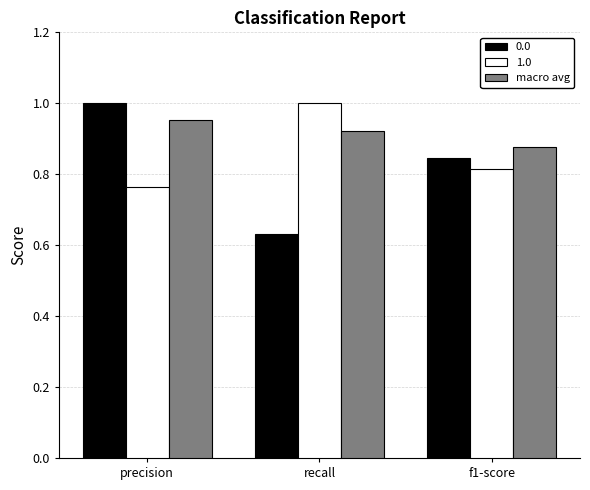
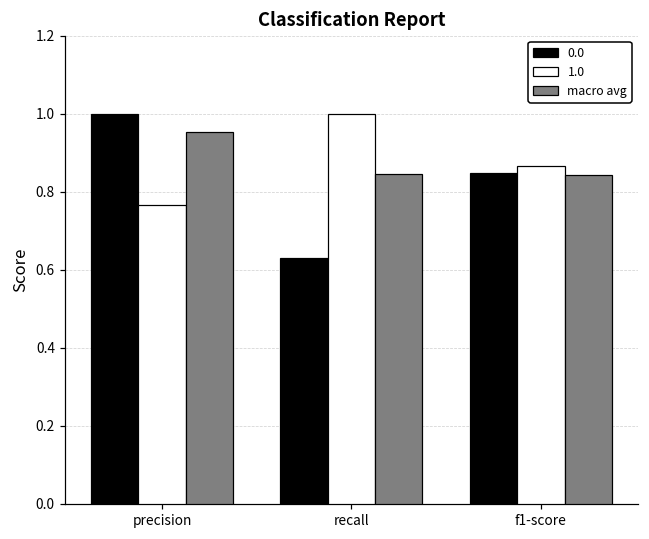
macro avg, recall: 0.92 -> 0.85
1.0, f1-score: 0.81 -> 0.87
macro avg, f1-score: 0.88 -> 0.84
